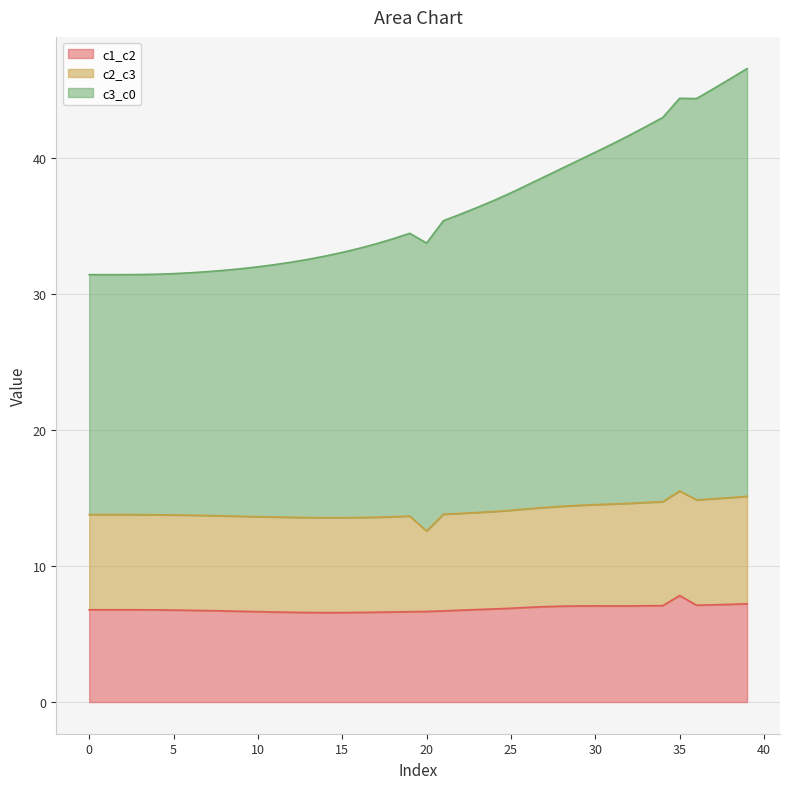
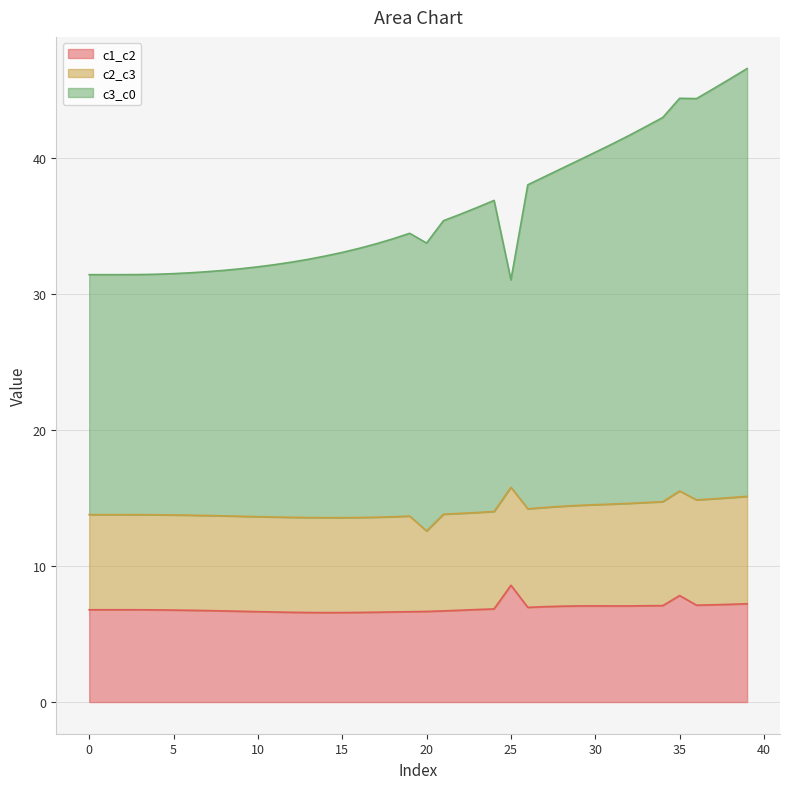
c1_c2, 25: 6.9 -> 8.6
c3_c0, 25: 23.4 -> 15.3
